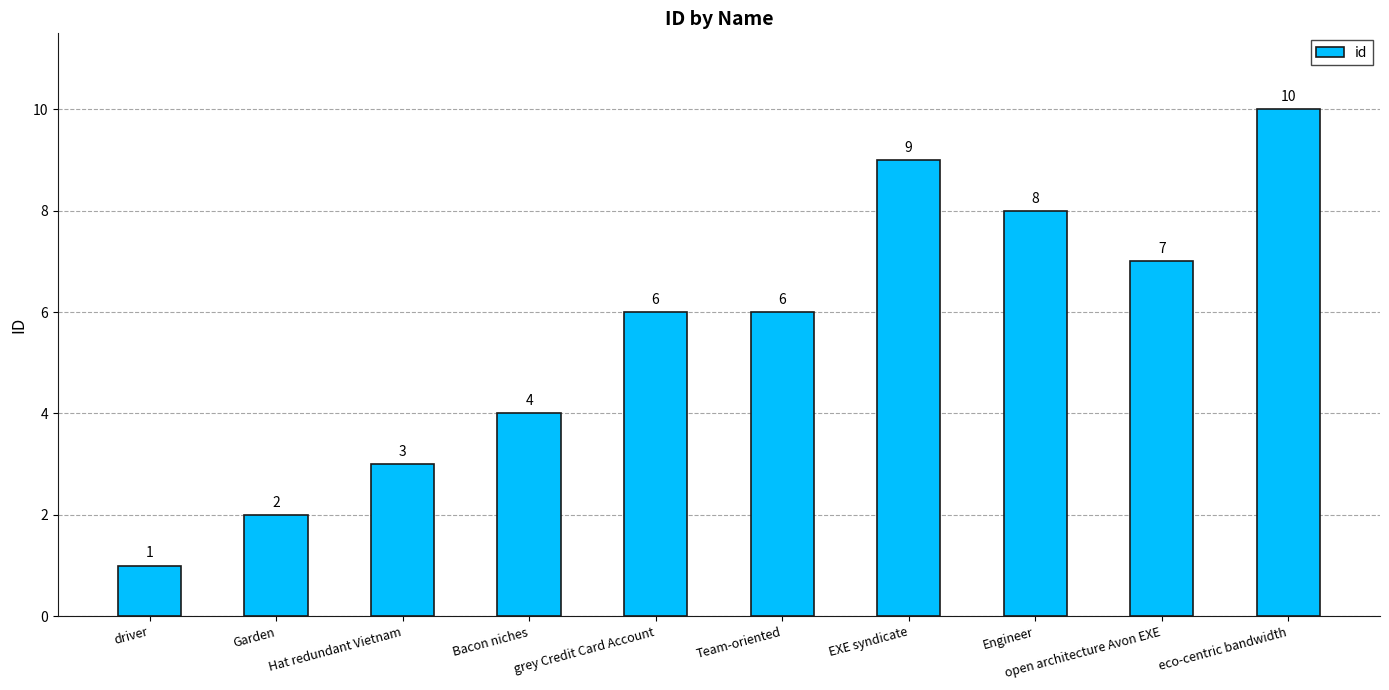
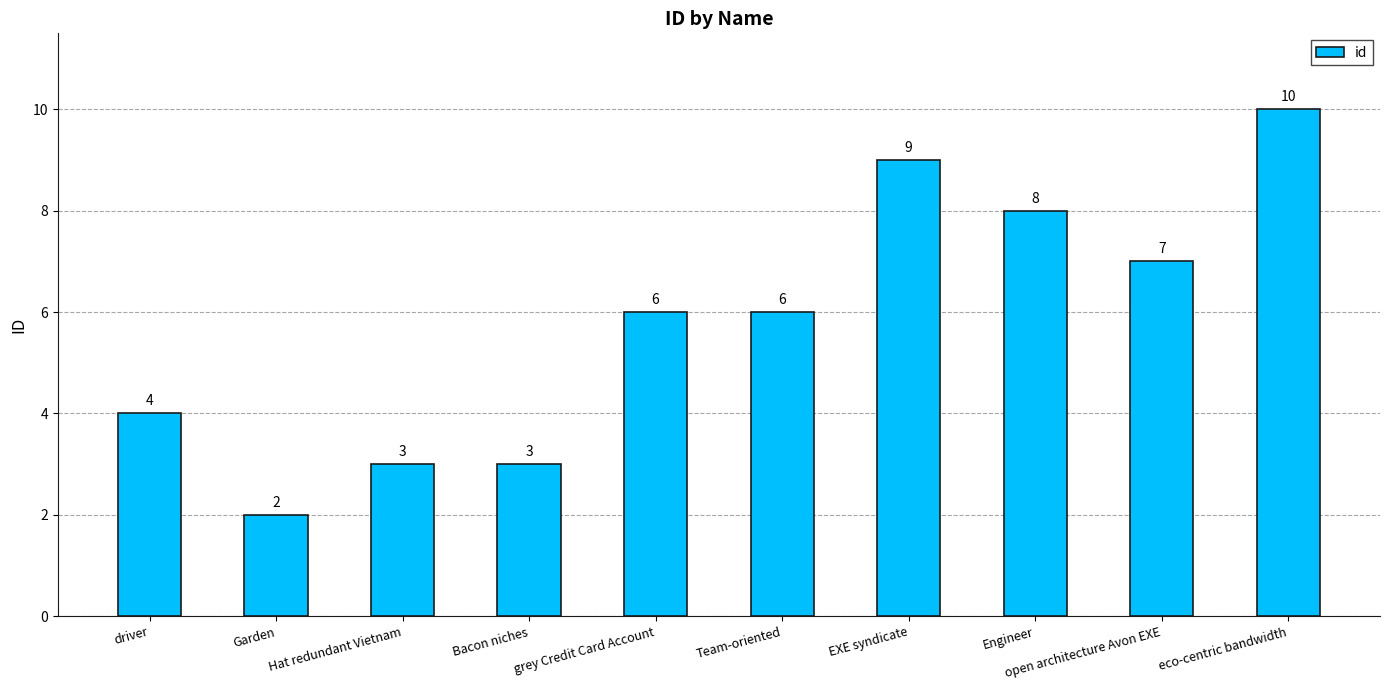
driver: 1 -> 4
Bacon niches: 4 -> 3
